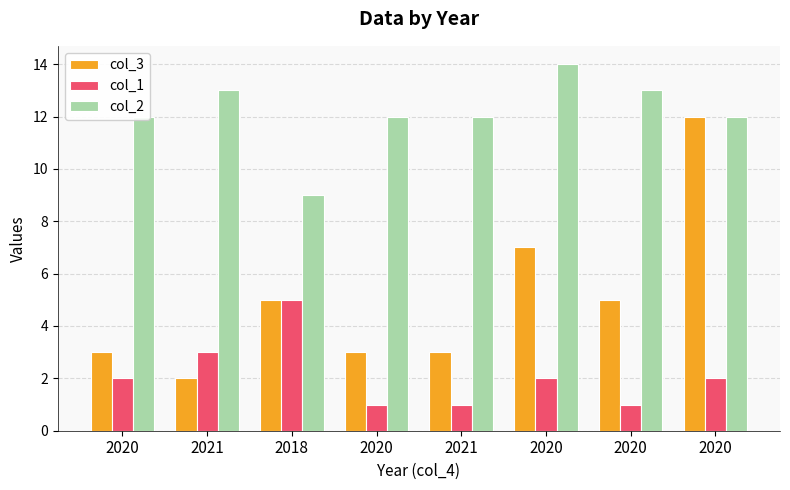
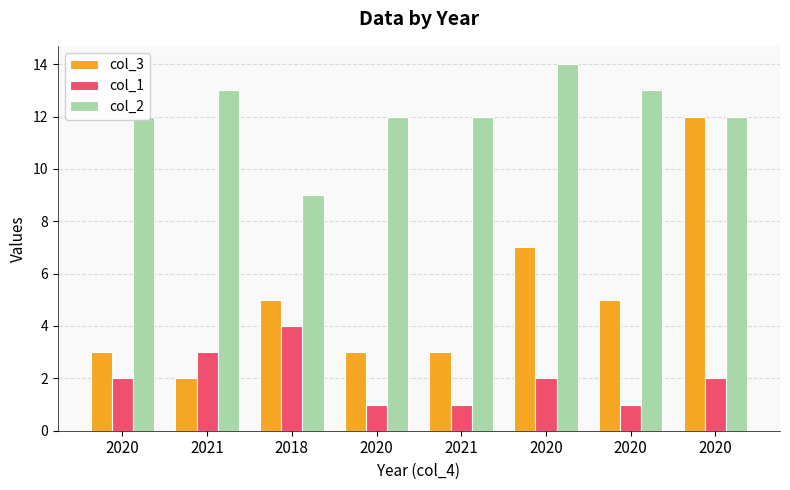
col_1, 2018: 5 -> 4
